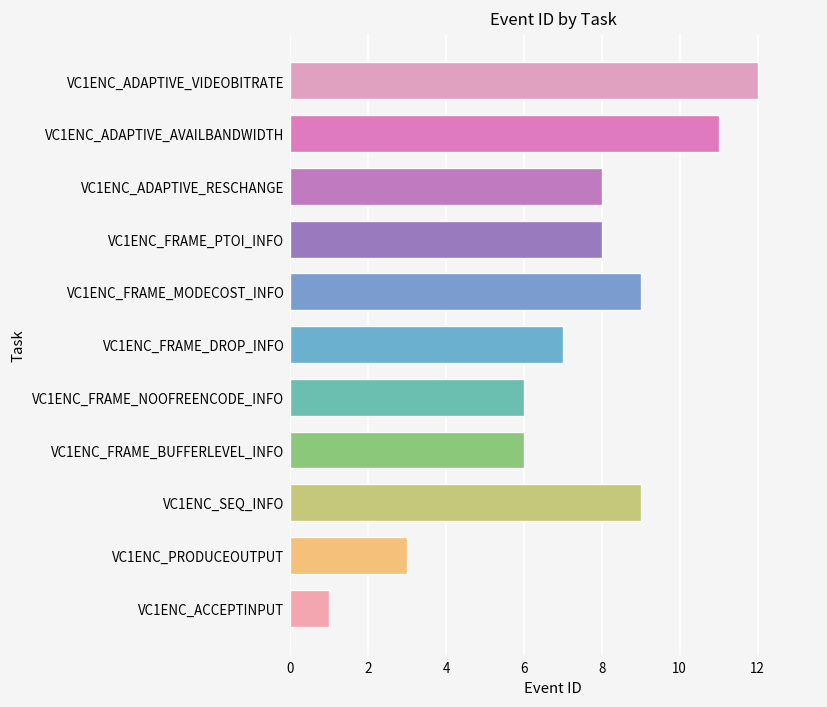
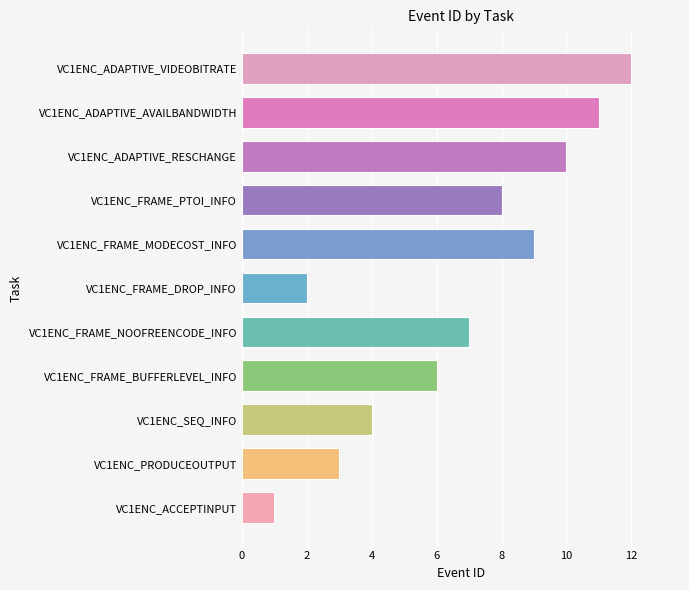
VC1ENC_ADAPTIVE_RESCHANGE: 8 -> 10
VC1ENC_FRAME_DROP_INFO: 7 -> 2
VC1ENC_FRAME_NOOFREENCODE_INFO: 6 -> 7
VC1ENC_SEQ_INFO: 9 -> 4
